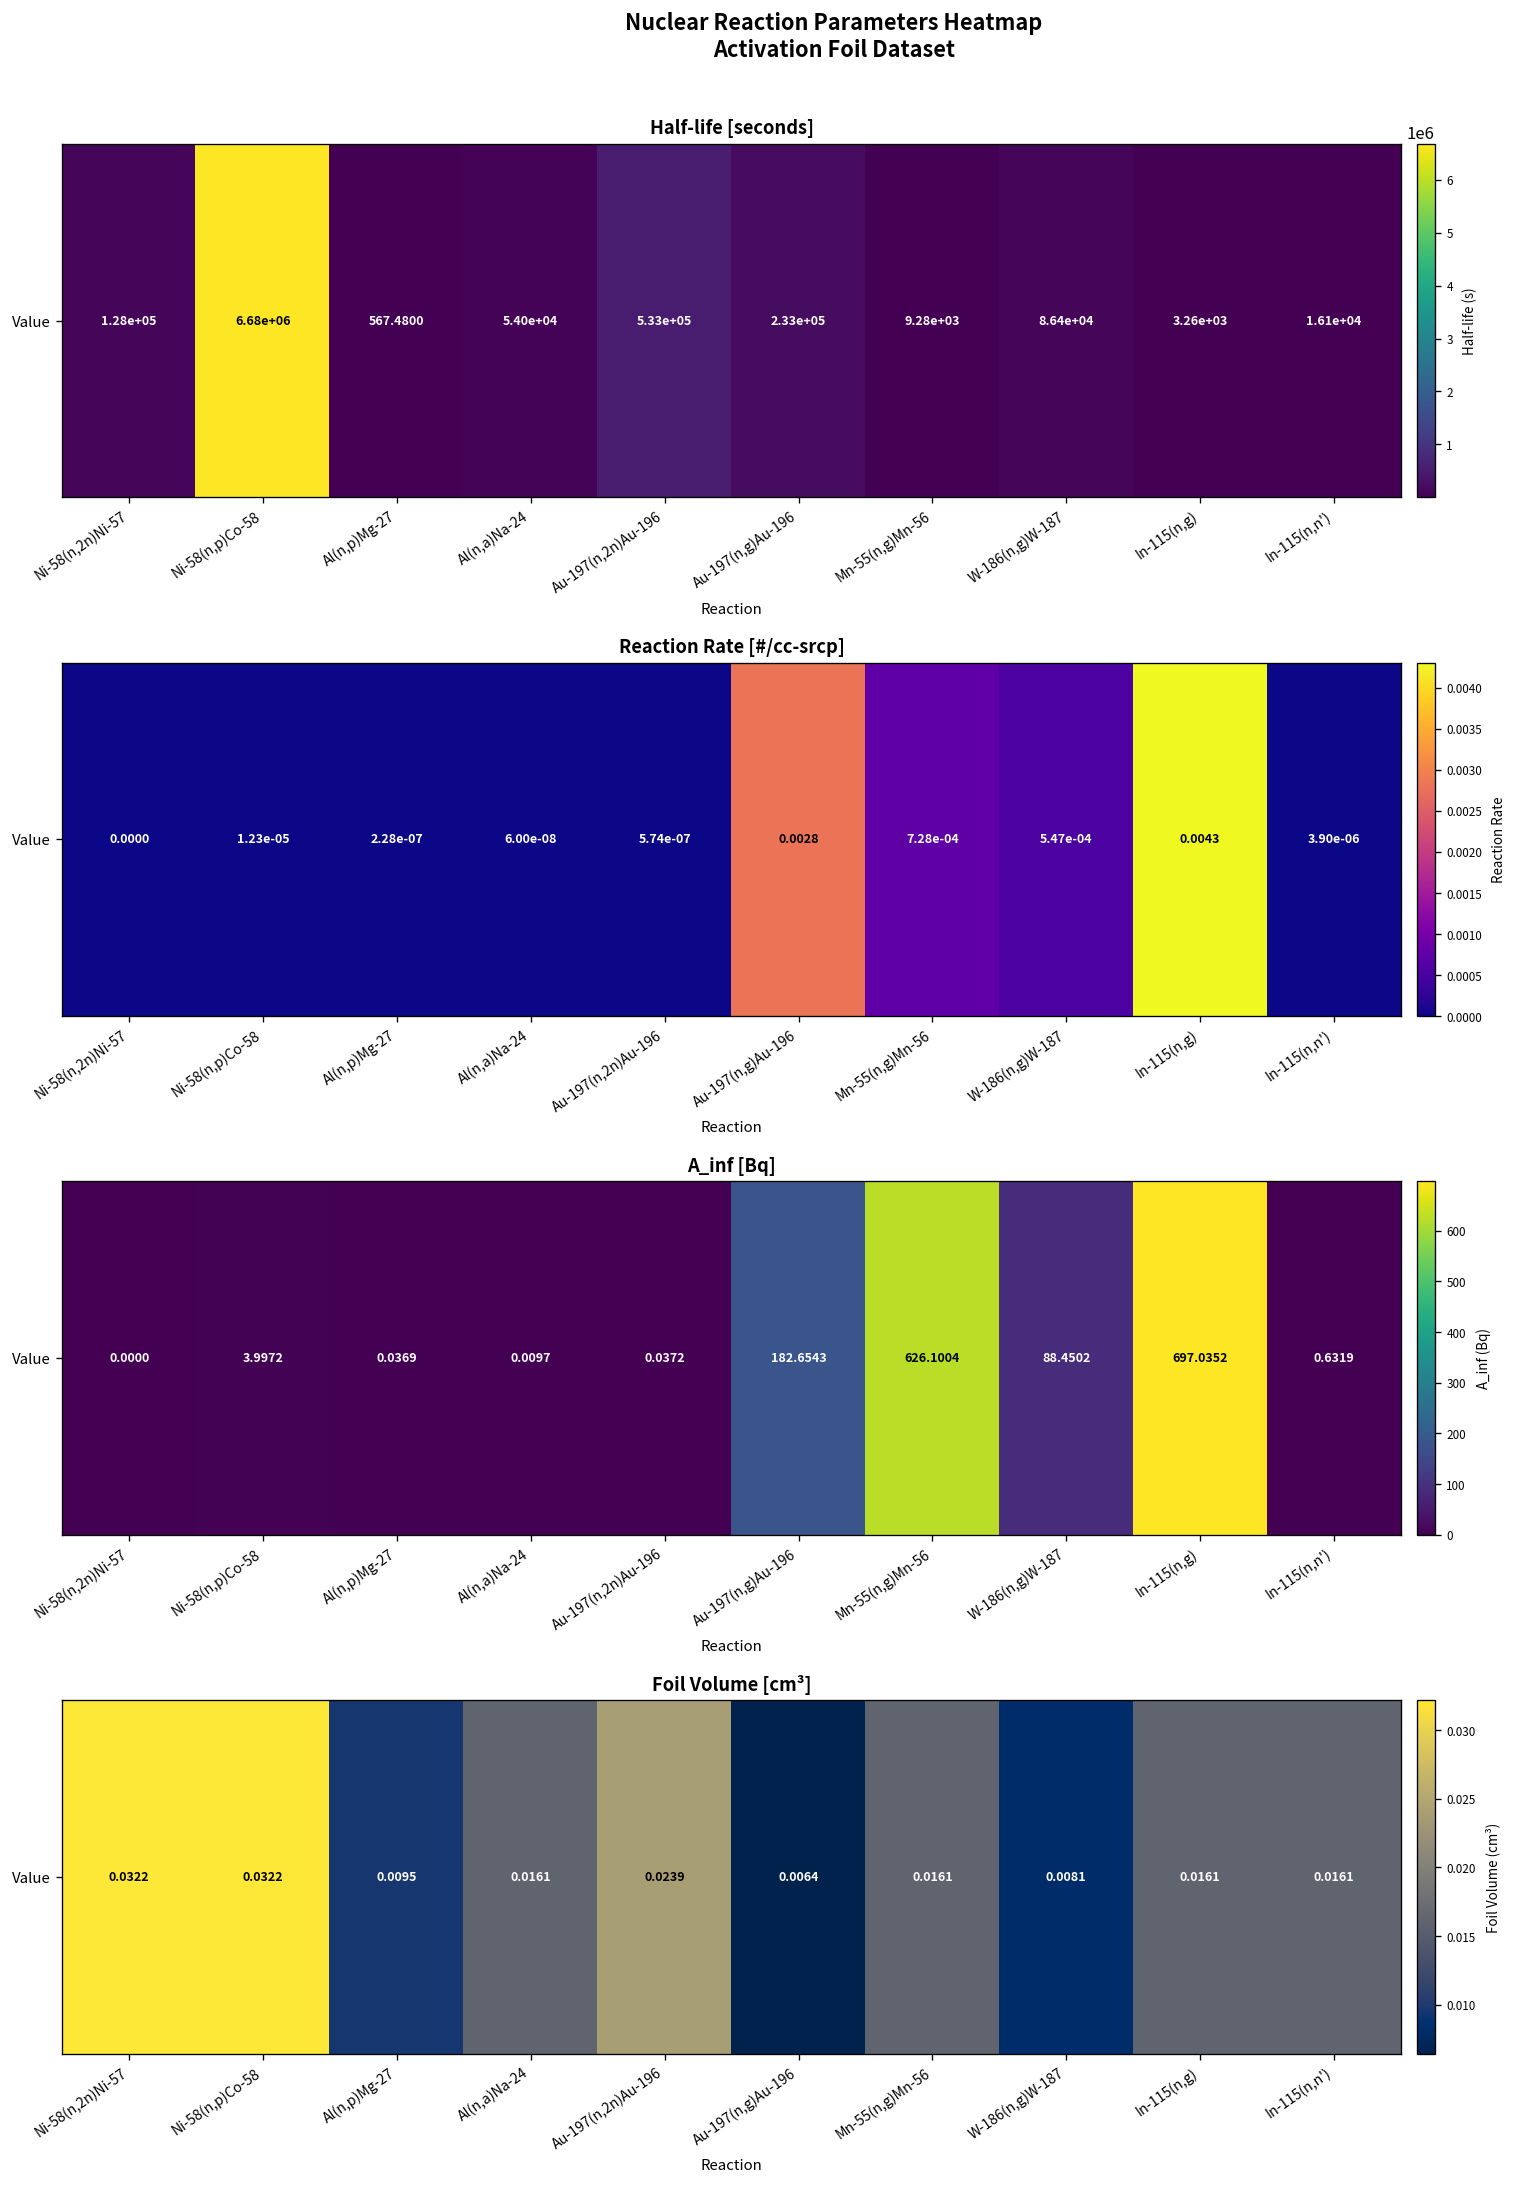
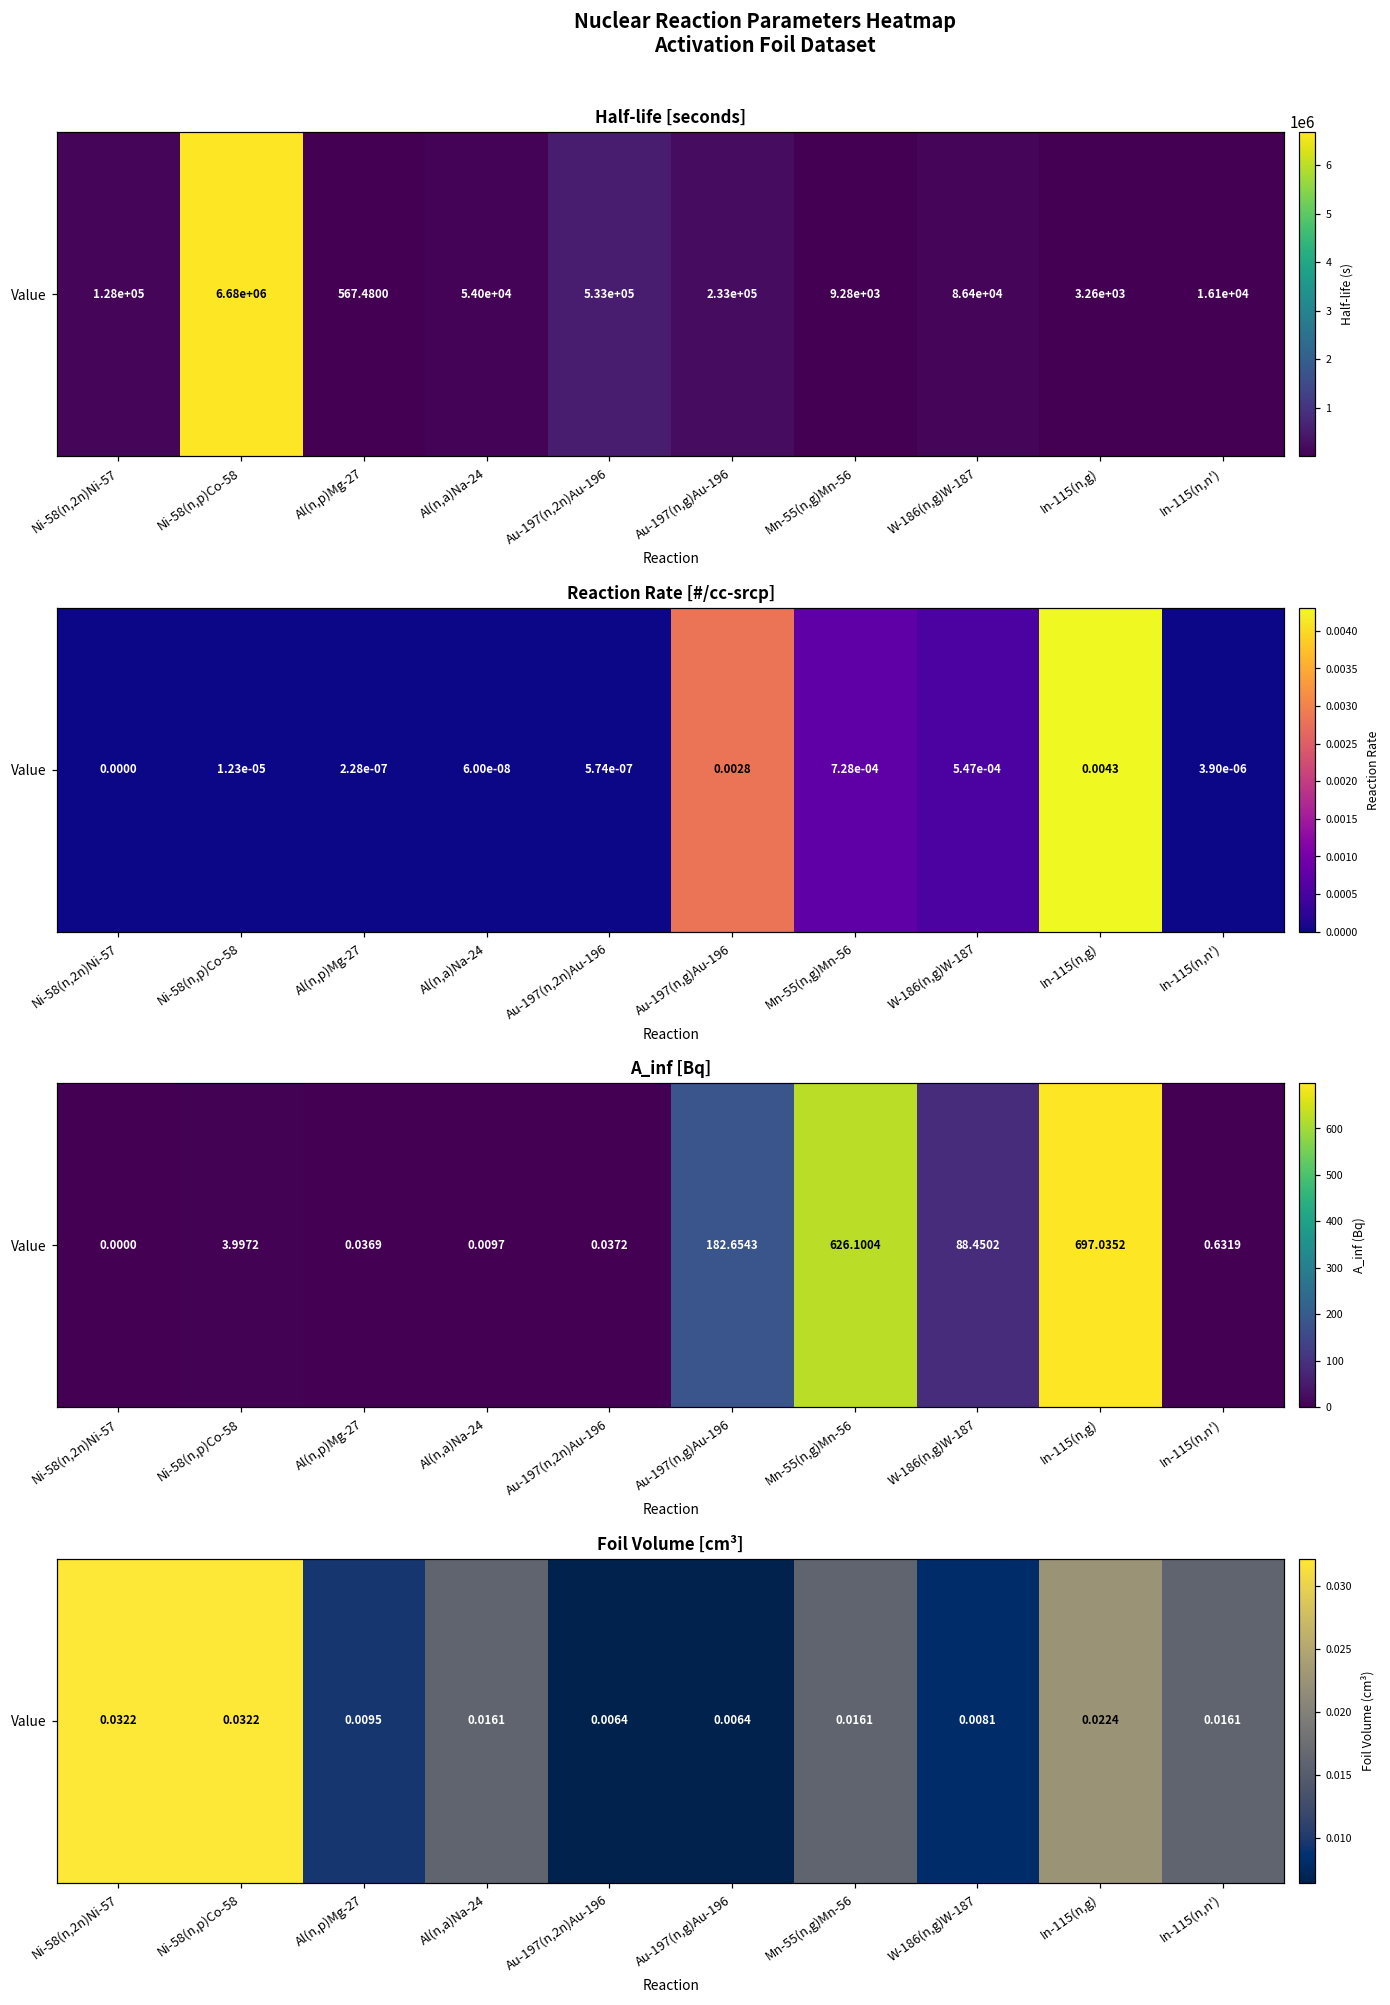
Foil Volume [cm³], Value, Au-197(n,2n)Au-196: 0.0239 -> 0.0064
Foil Volume [cm³], Value, In-115(n,g): 0.0161 -> 0.0224
